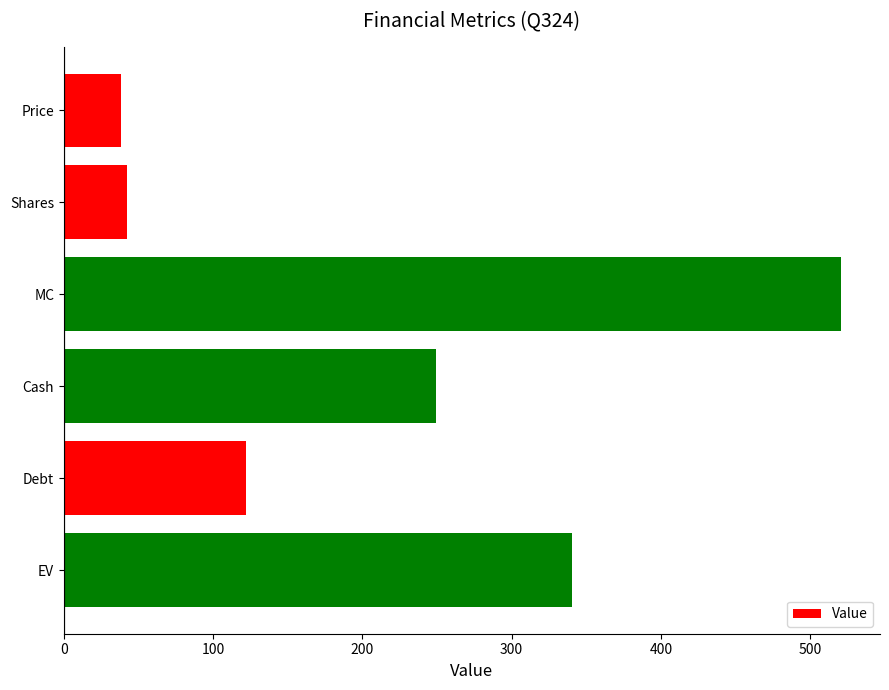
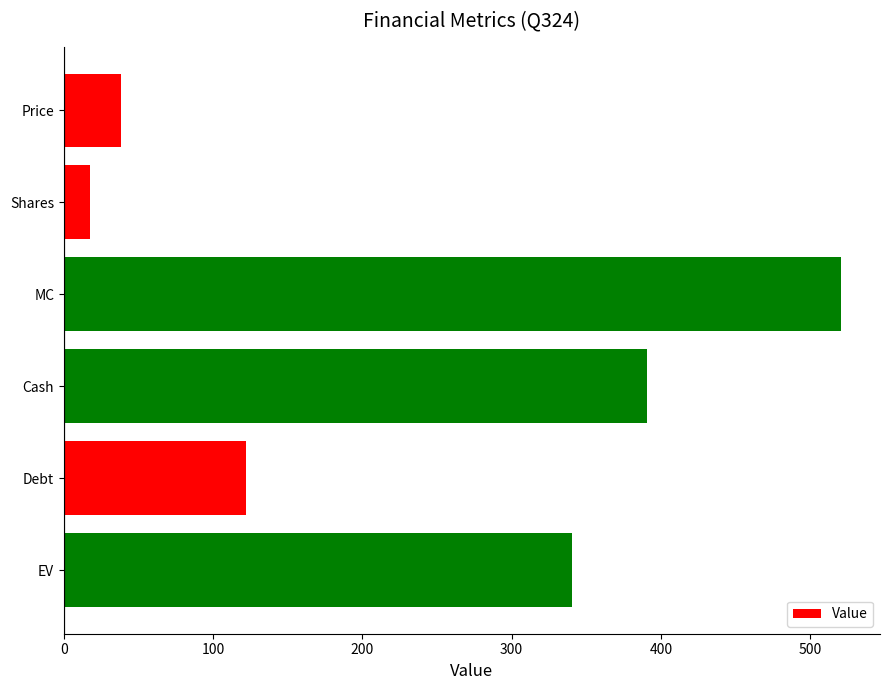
Shares: 42 -> 18
Cash: 250 -> 391
